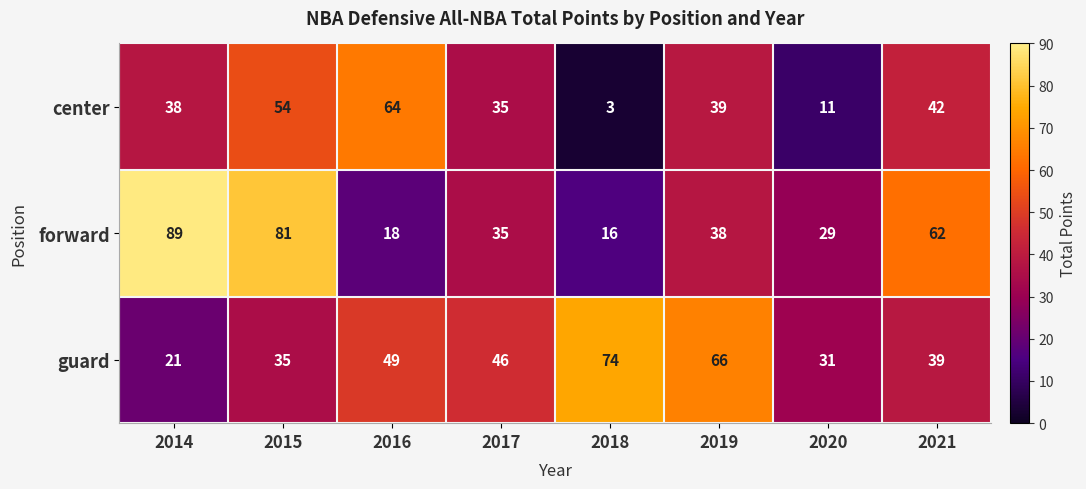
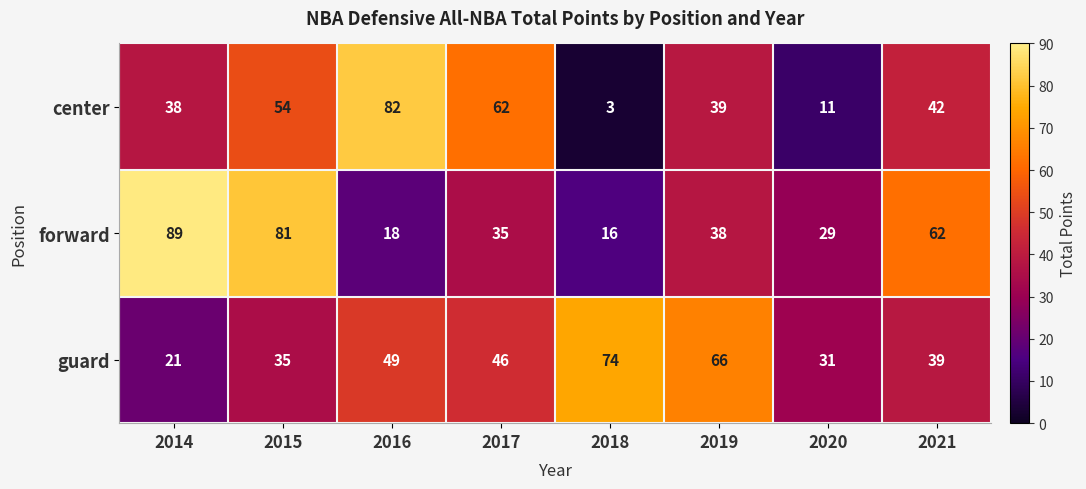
center, 2016: 64 -> 82
center, 2017: 35 -> 62
